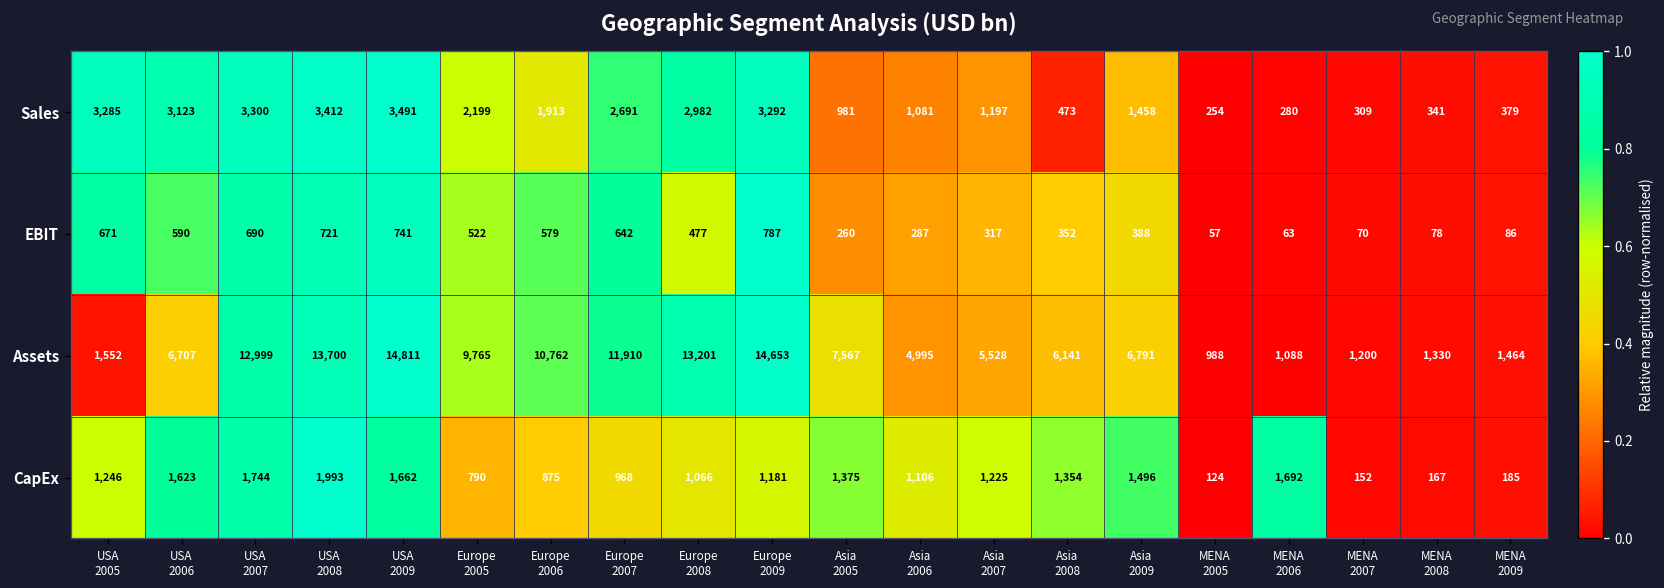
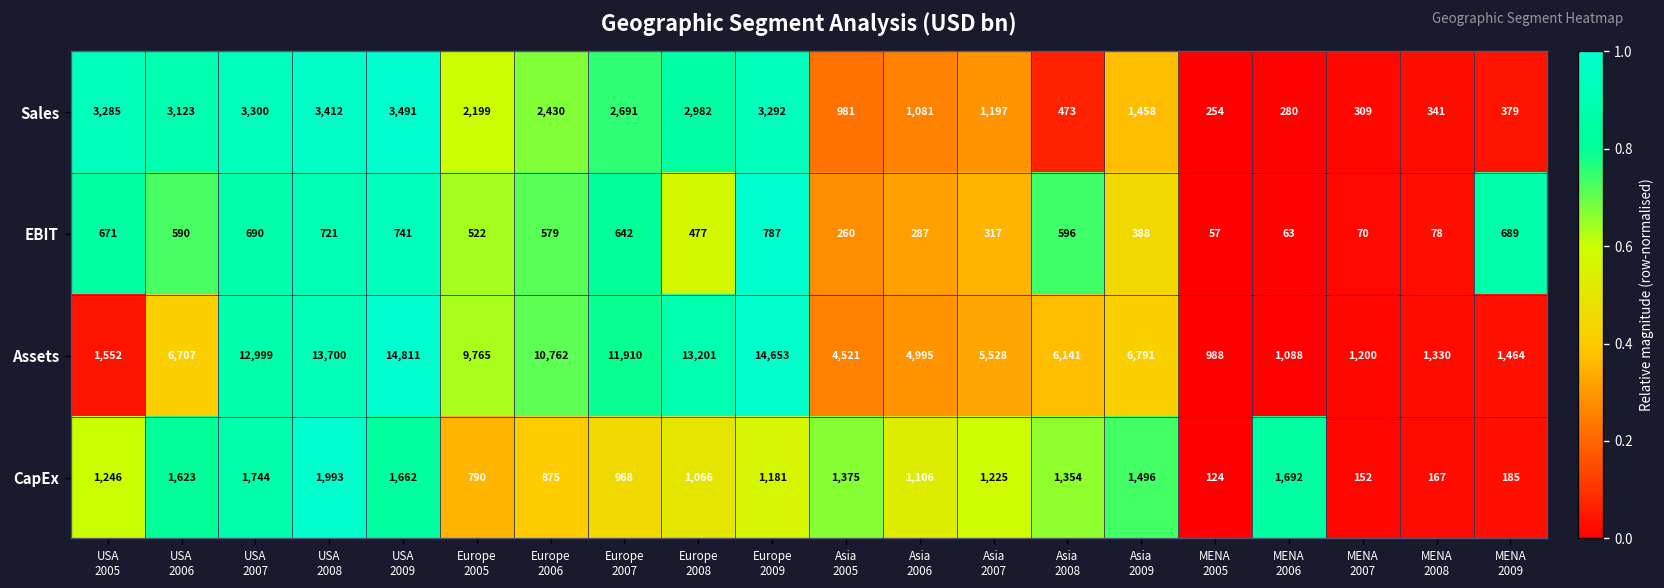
Sales, Europe 2006: 1,913 -> 2,430
EBIT, Asia 2008: 352 -> 596
EBIT, MENA 2009: 86 -> 689
Assets, Asia 2005: 7,567 -> 4,521
